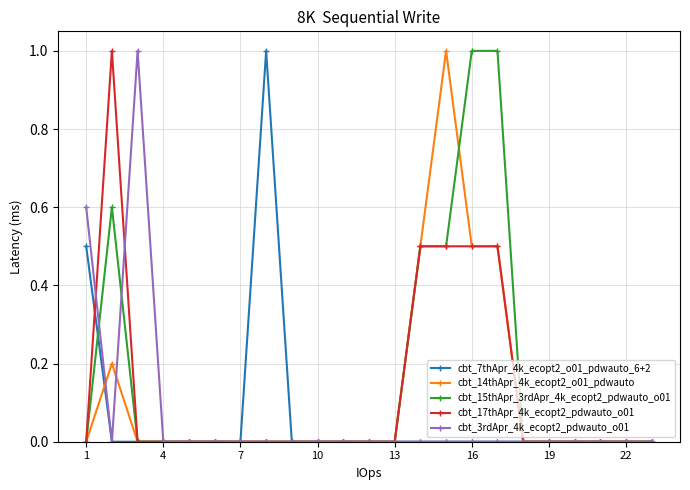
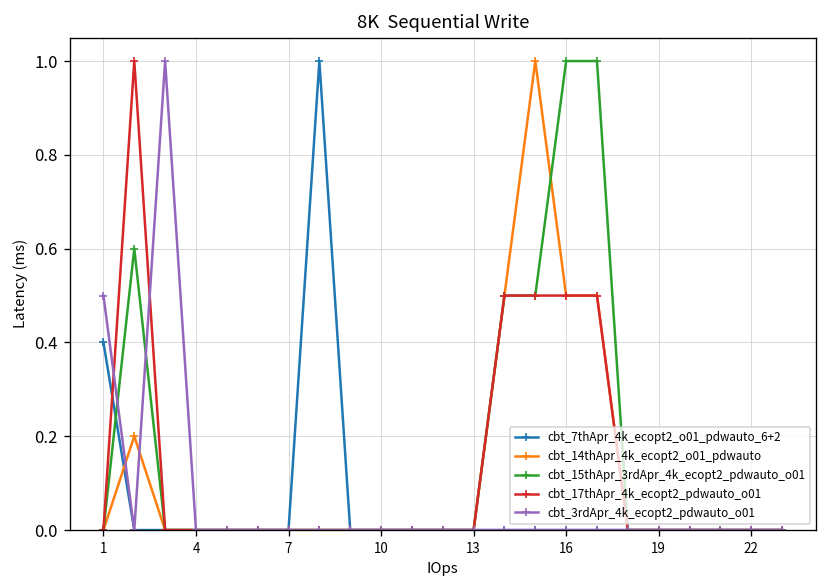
cbt_7thApr_4k_ecopt2_o01_pdwauto_6+2, 1: 0.5 -> 0.4
cbt_3rdApr_4k_ecopt2_pdwauto_o01, 1: 0.6 -> 0.5
